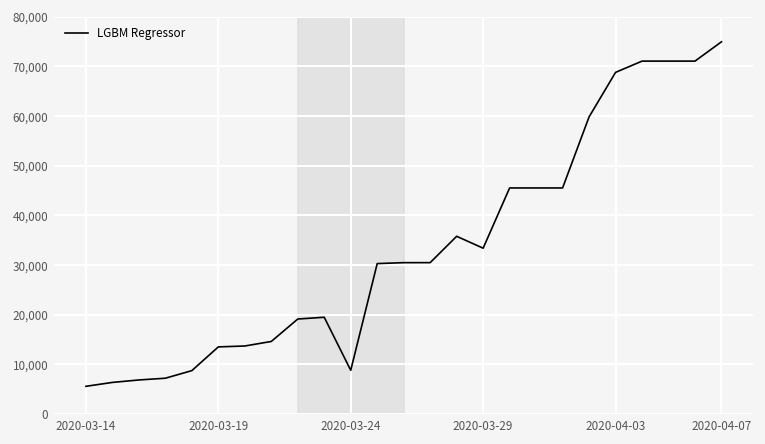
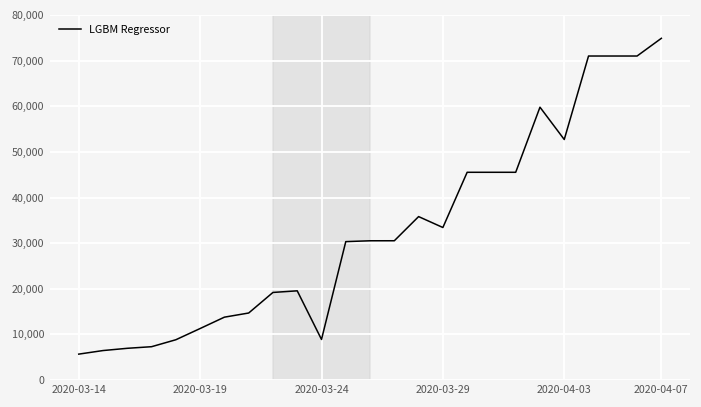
2020-03-19: 14,000 -> 11,000
2020-04-03: 69,000 -> 53,000
